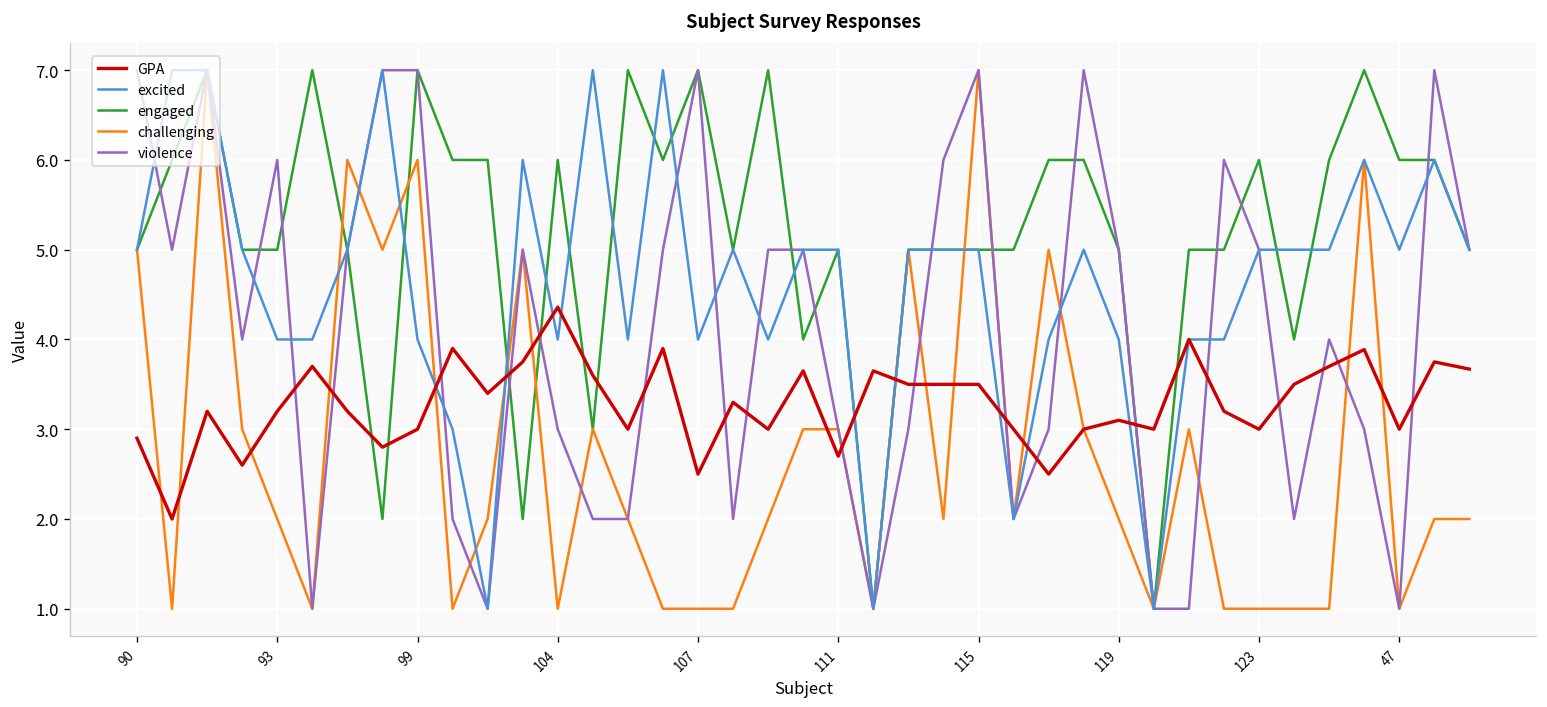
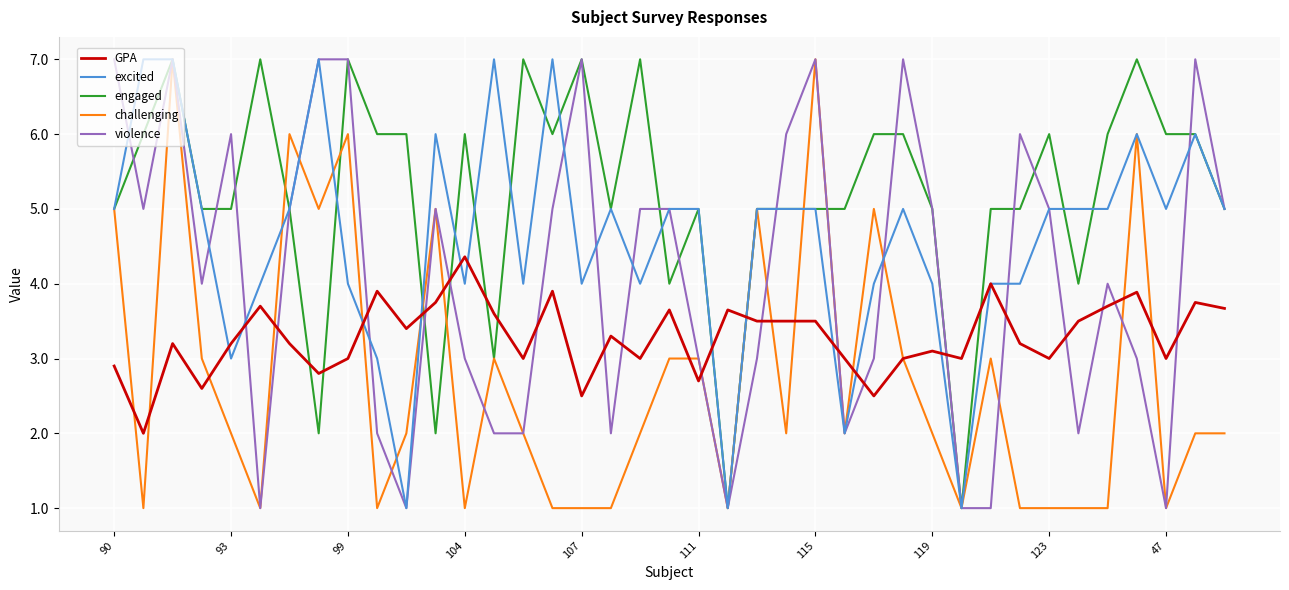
excited, 93: 4 -> 3
